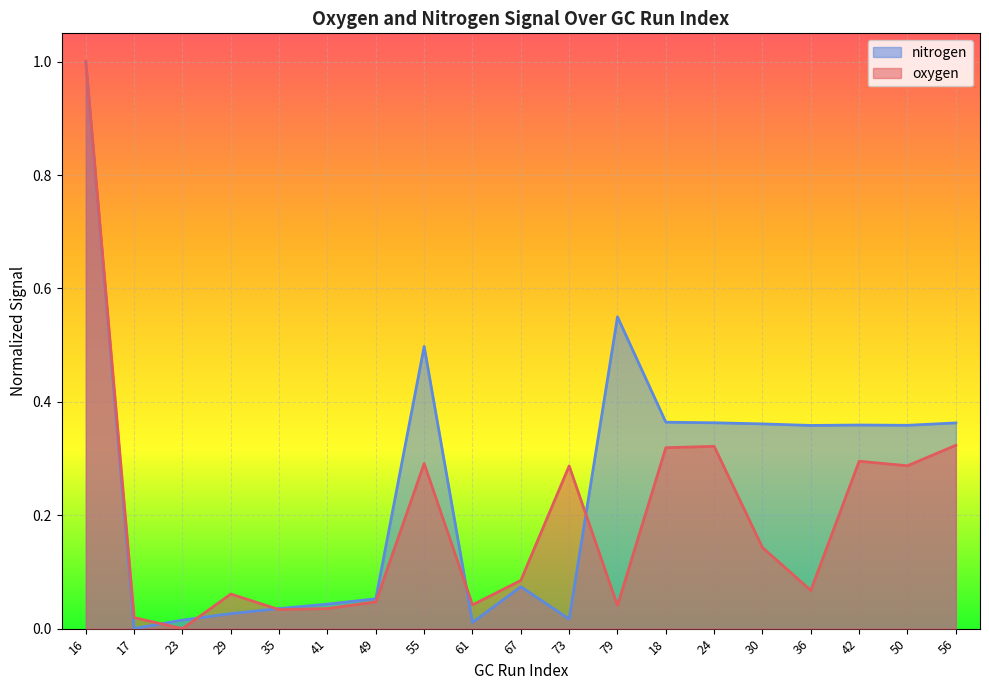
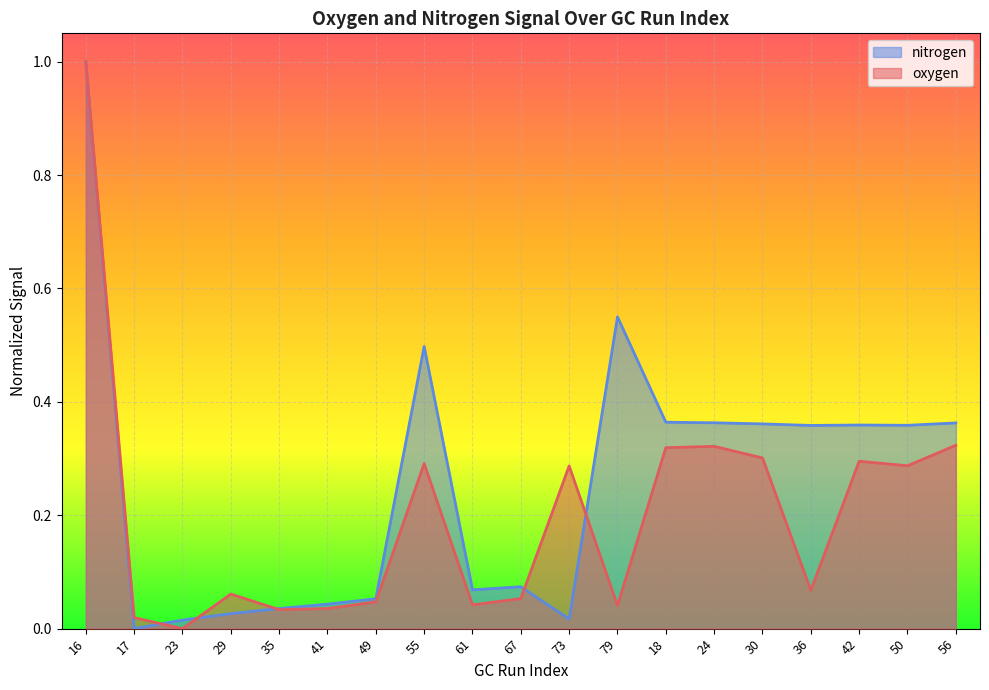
nitrogen, 61: 0.01 -> 0.07
oxygen, 67: 0.09 -> 0.05
oxygen, 30: 0.14 -> 0.30
